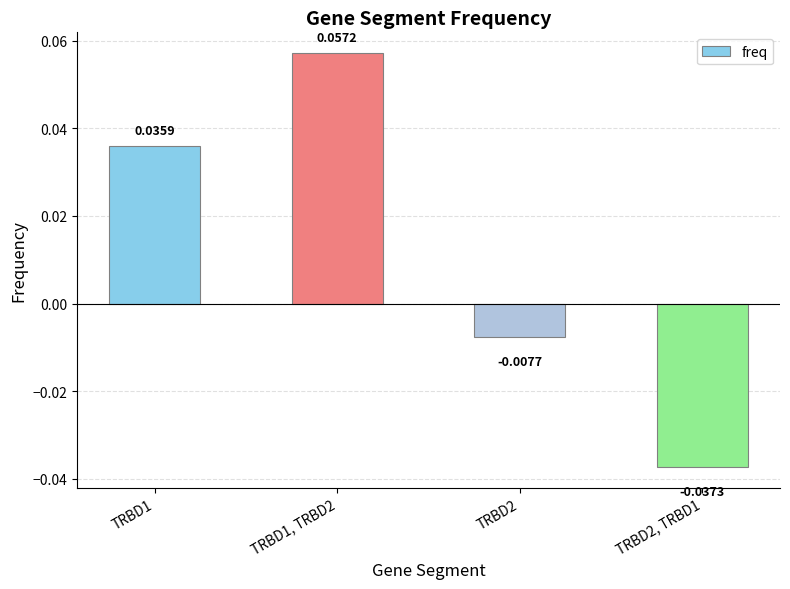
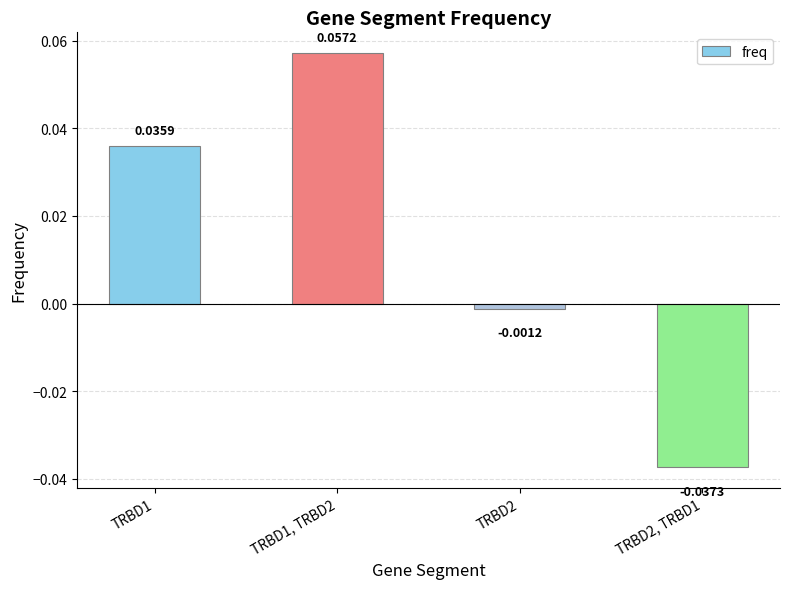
TRBD2: -0.0077 -> -0.0012
